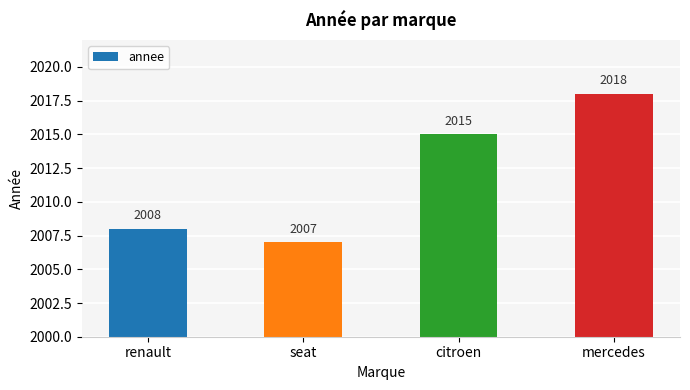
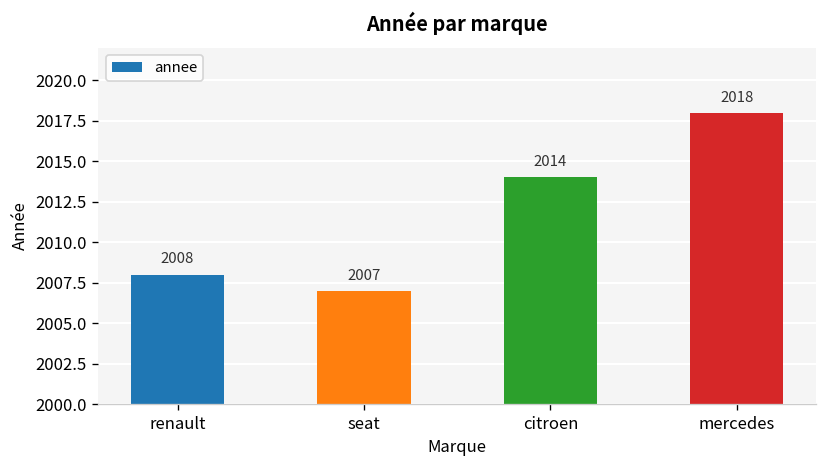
citroen: 2015 -> 2014
